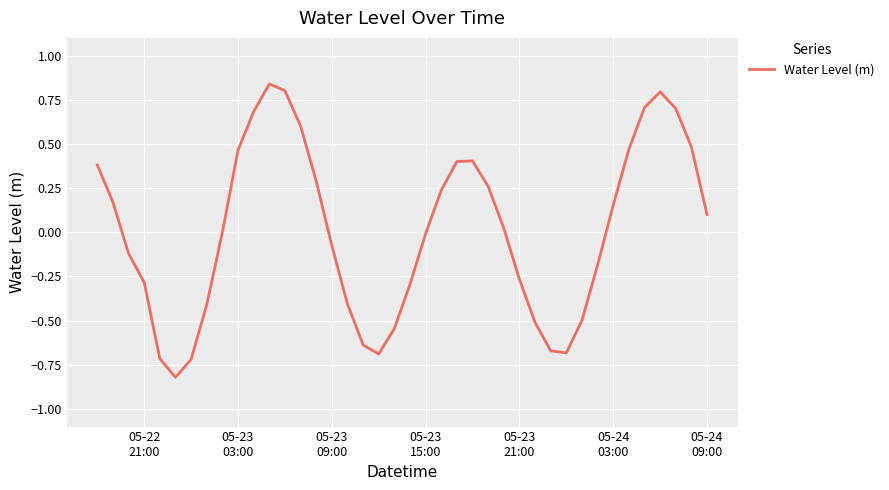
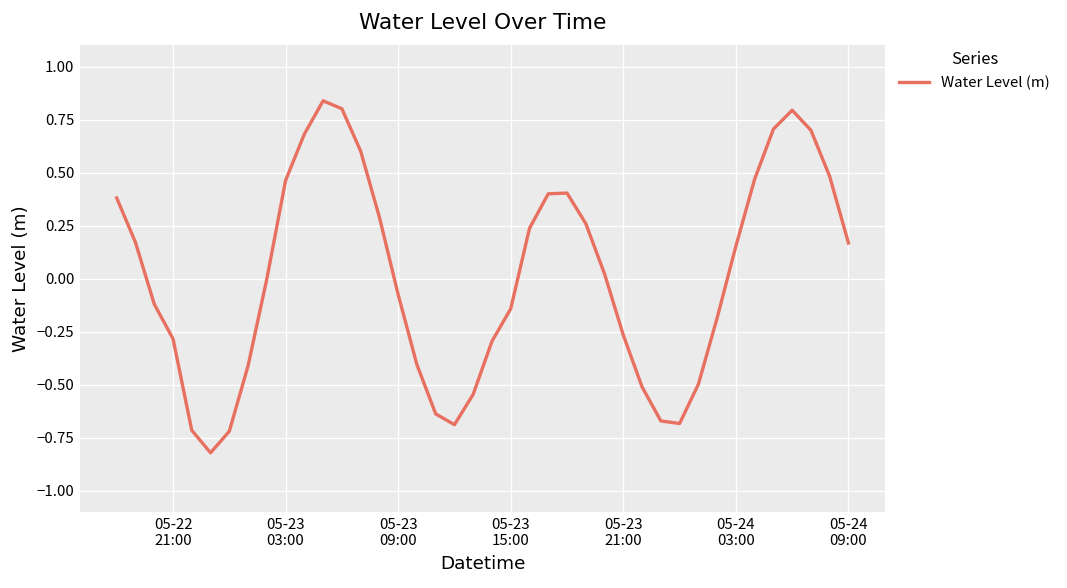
05-23 15:00: -0.01 -> -0.14
05-24 09:00: 0.10 -> 0.17
